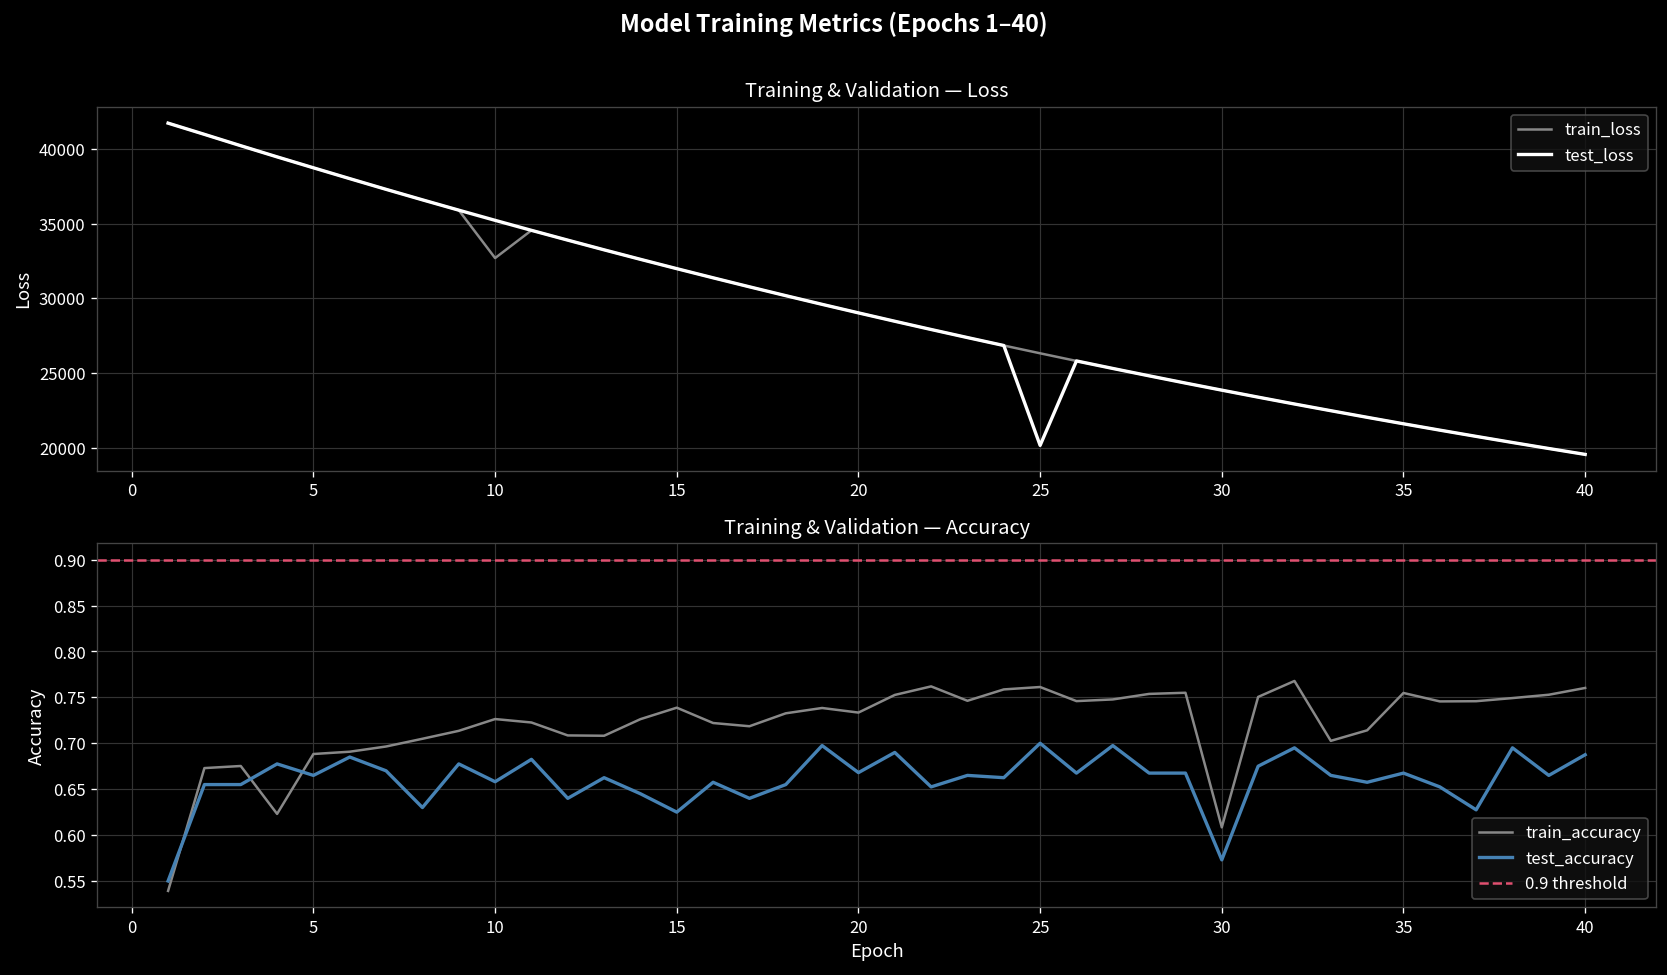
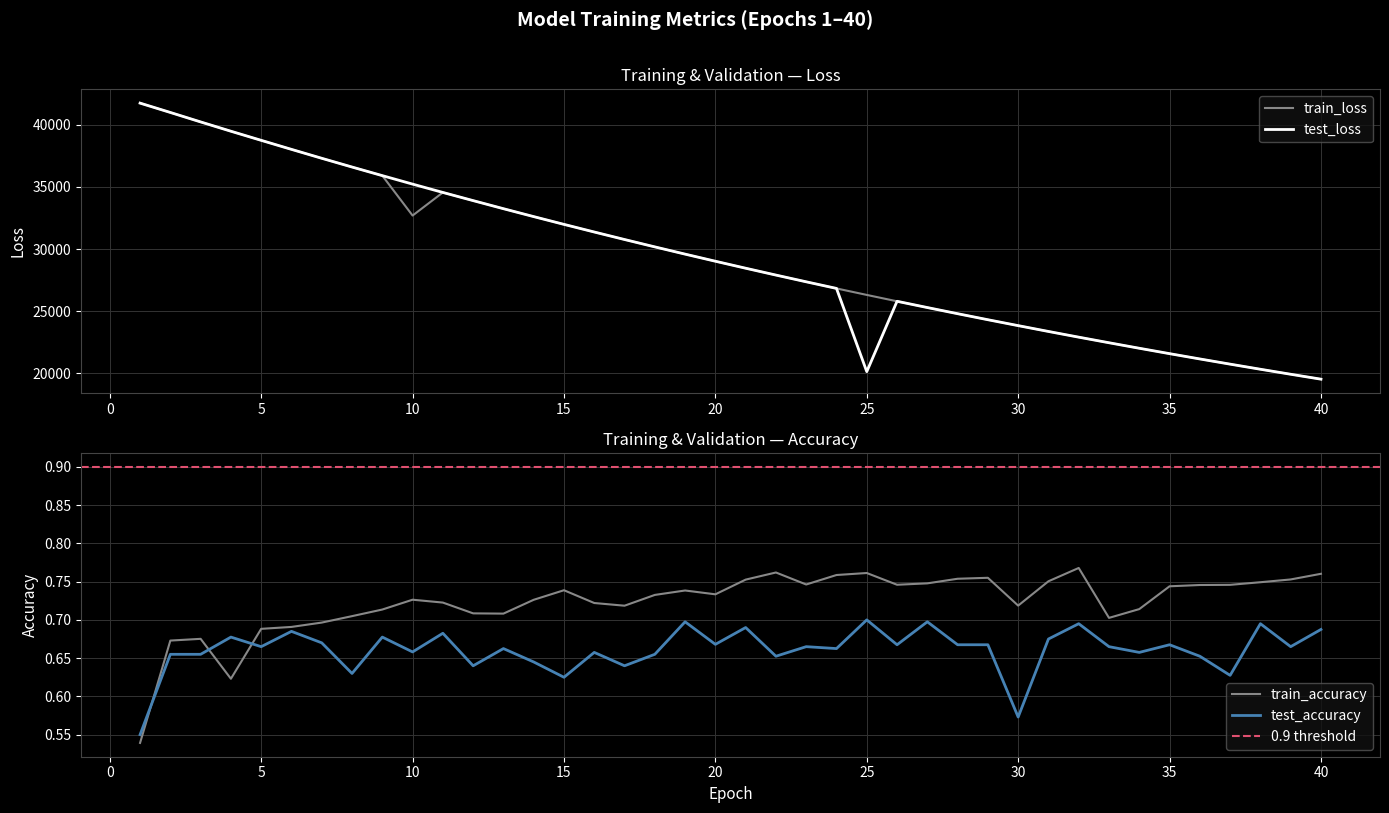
Training & Validation — Accuracy, train_accuracy, 30: 0.61 -> 0.72
Training & Validation — Accuracy, train_accuracy, 35: 0.75 -> 0.74
